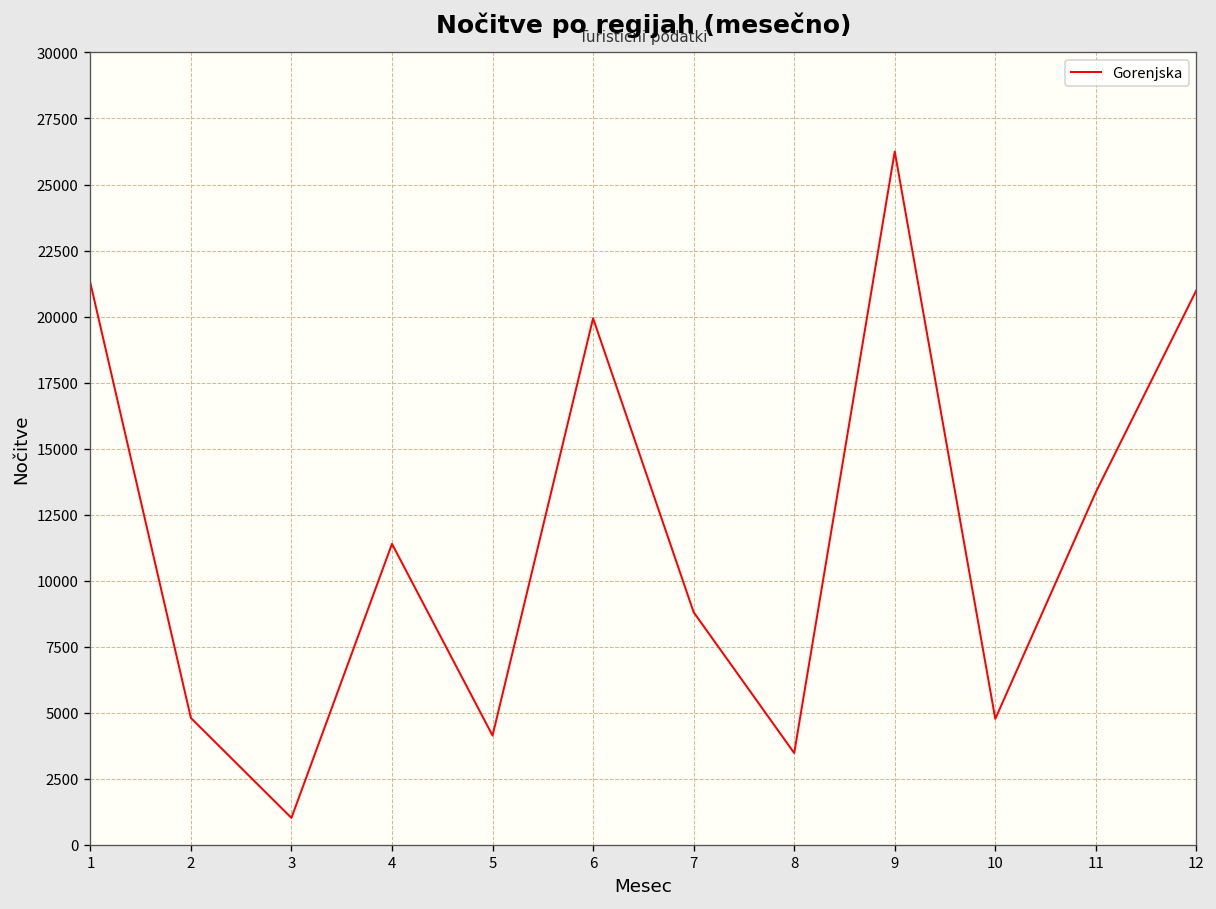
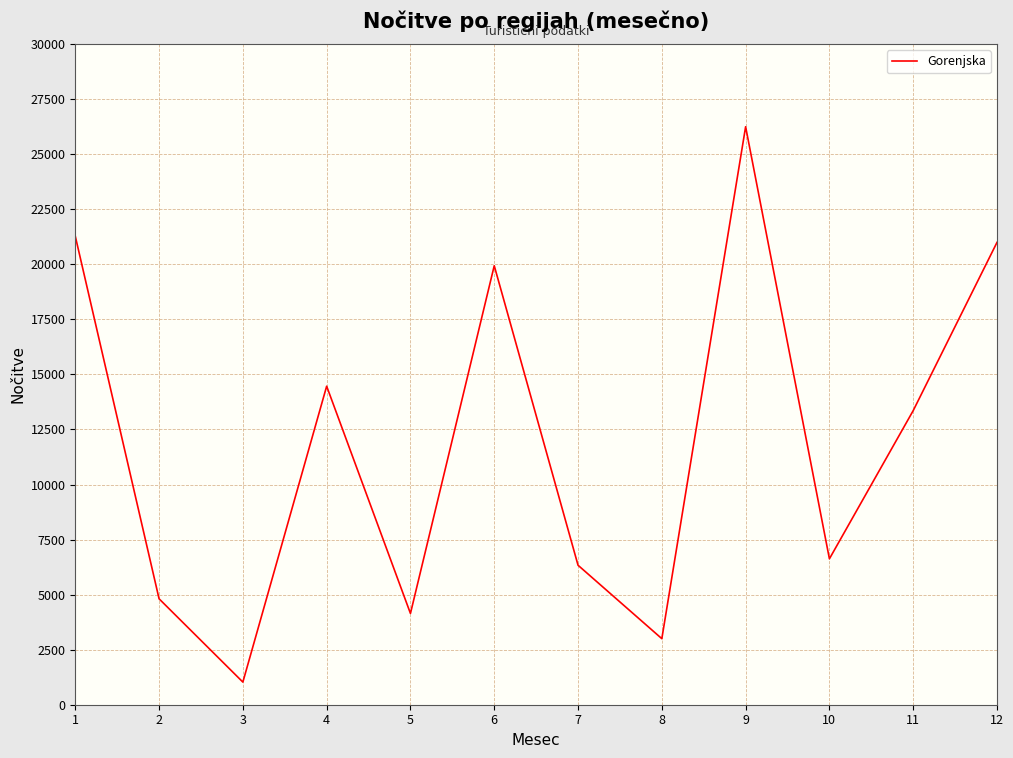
4: 11400 -> 14500
7: 8800 -> 6300
8: 3500 -> 3000
10: 4800 -> 6600
